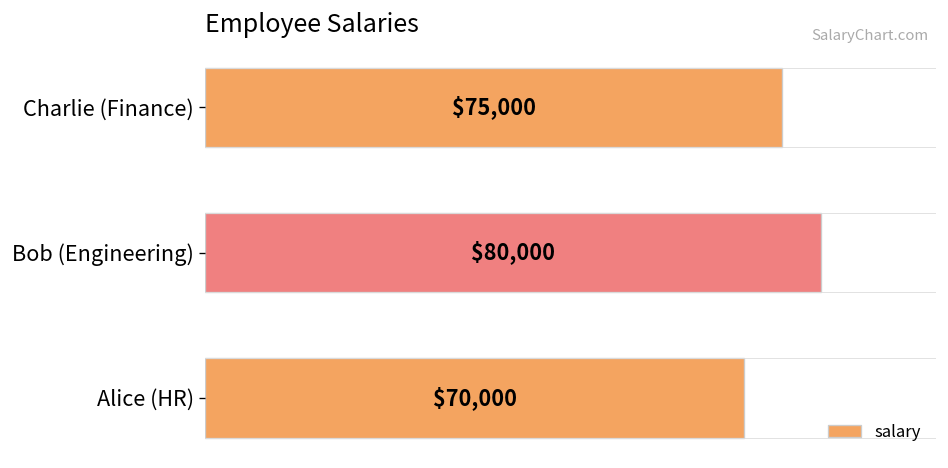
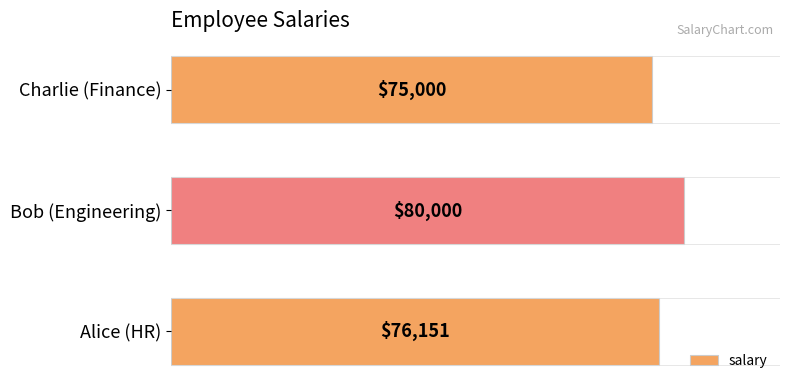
Alice (HR): $70,000 -> $76,151
